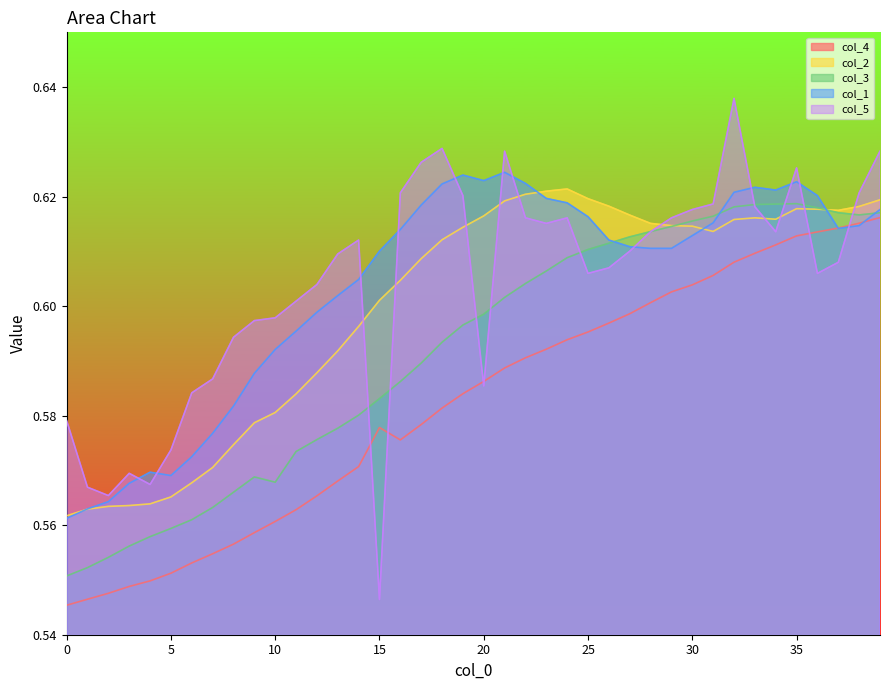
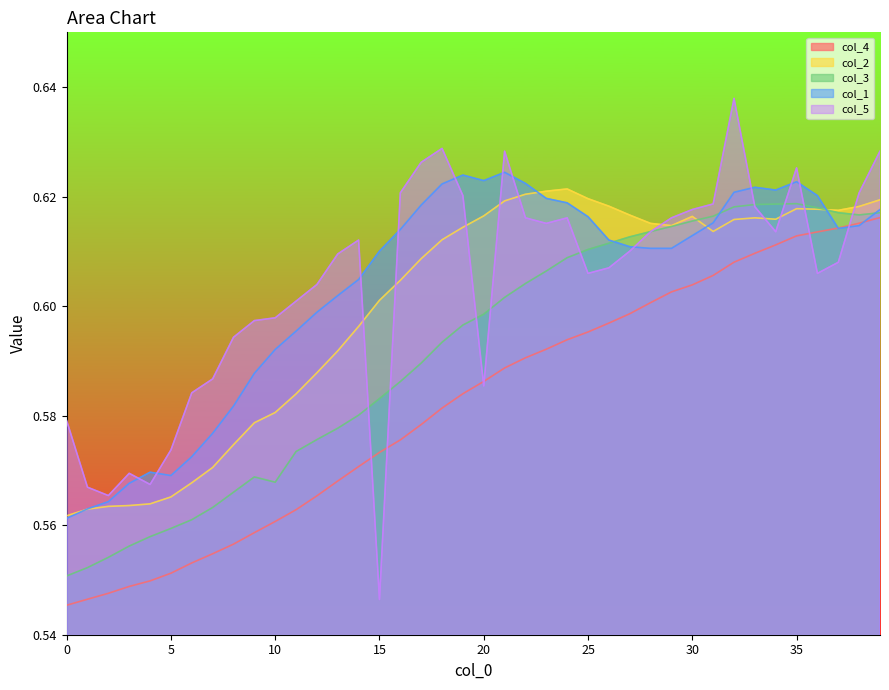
col_4, 15: 0.578 -> 0.573
col_2, 30: 0.615 -> 0.616
